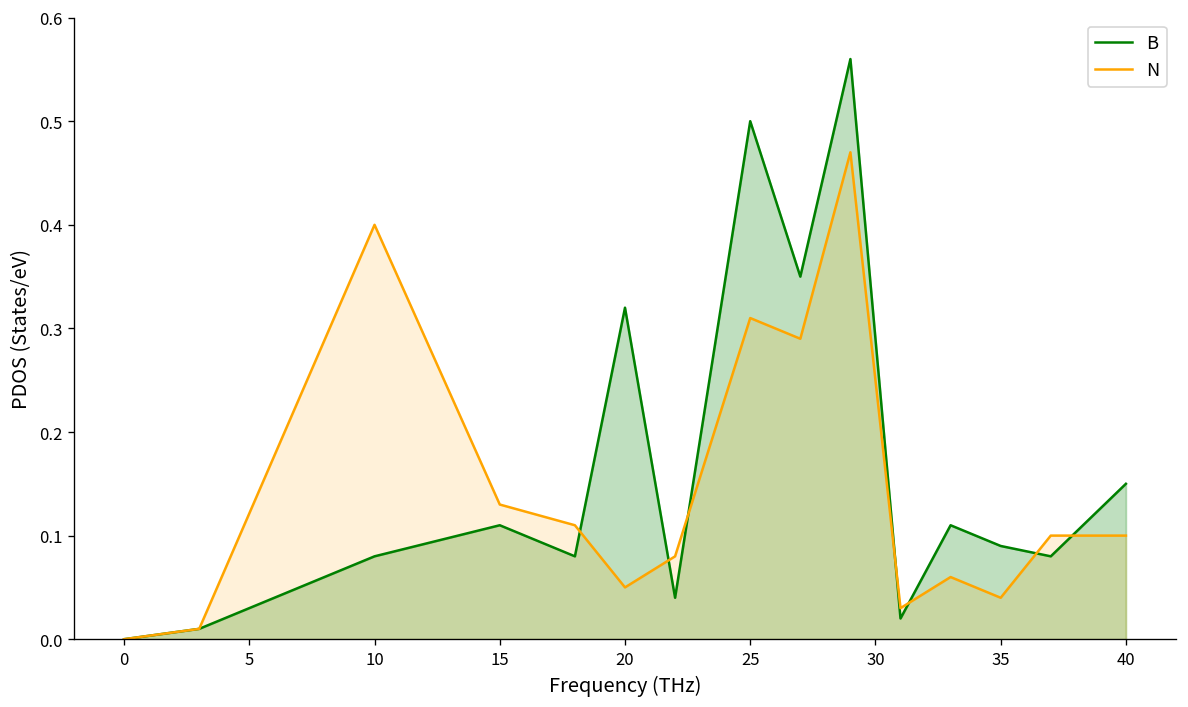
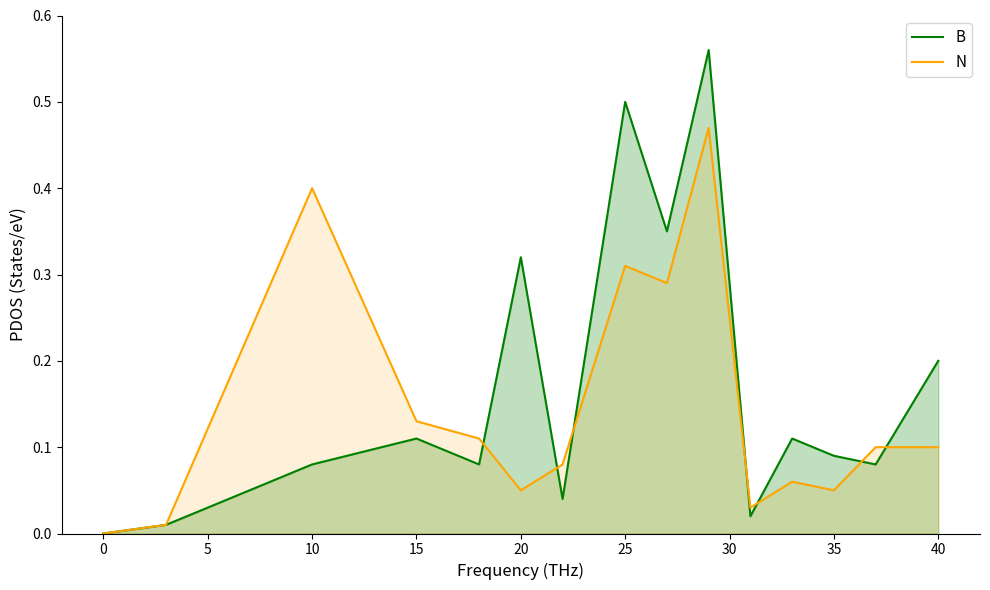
N, 35: 0.04 -> 0.05
B, 40: 0.15 -> 0.20
